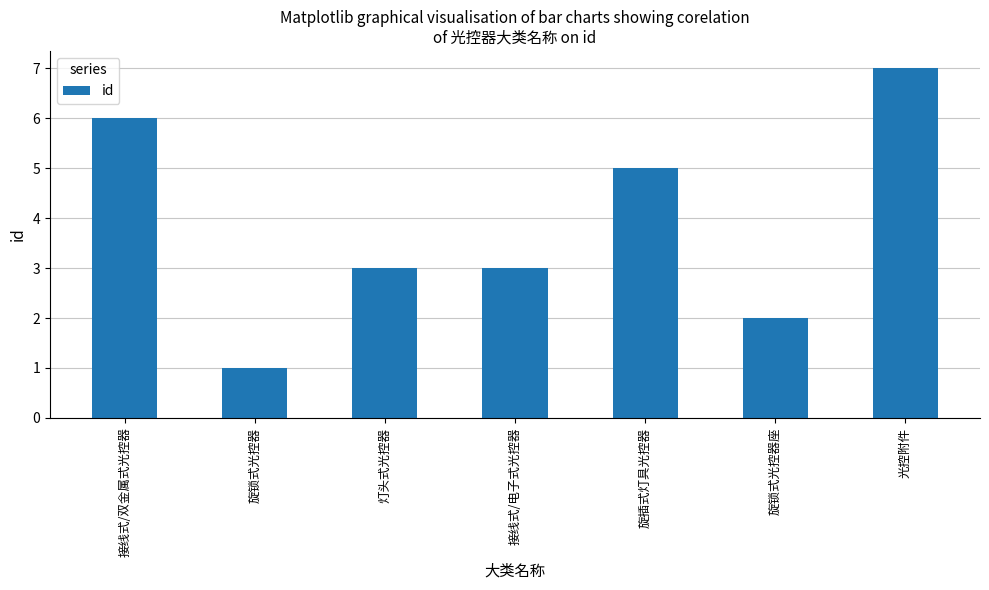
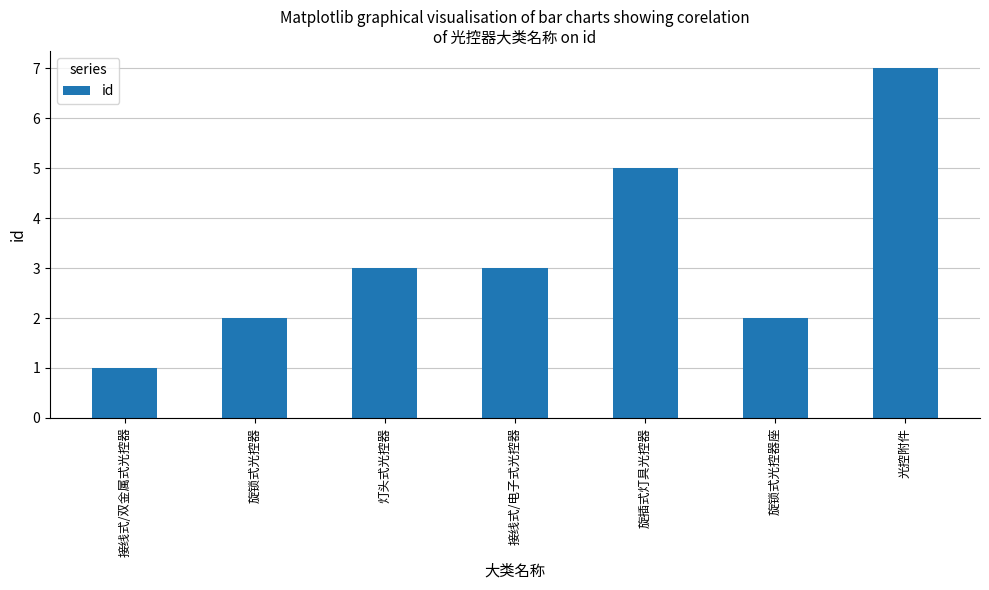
接线式/双金属式光控器: 6 -> 1
旋锁式光控器: 1 -> 2
